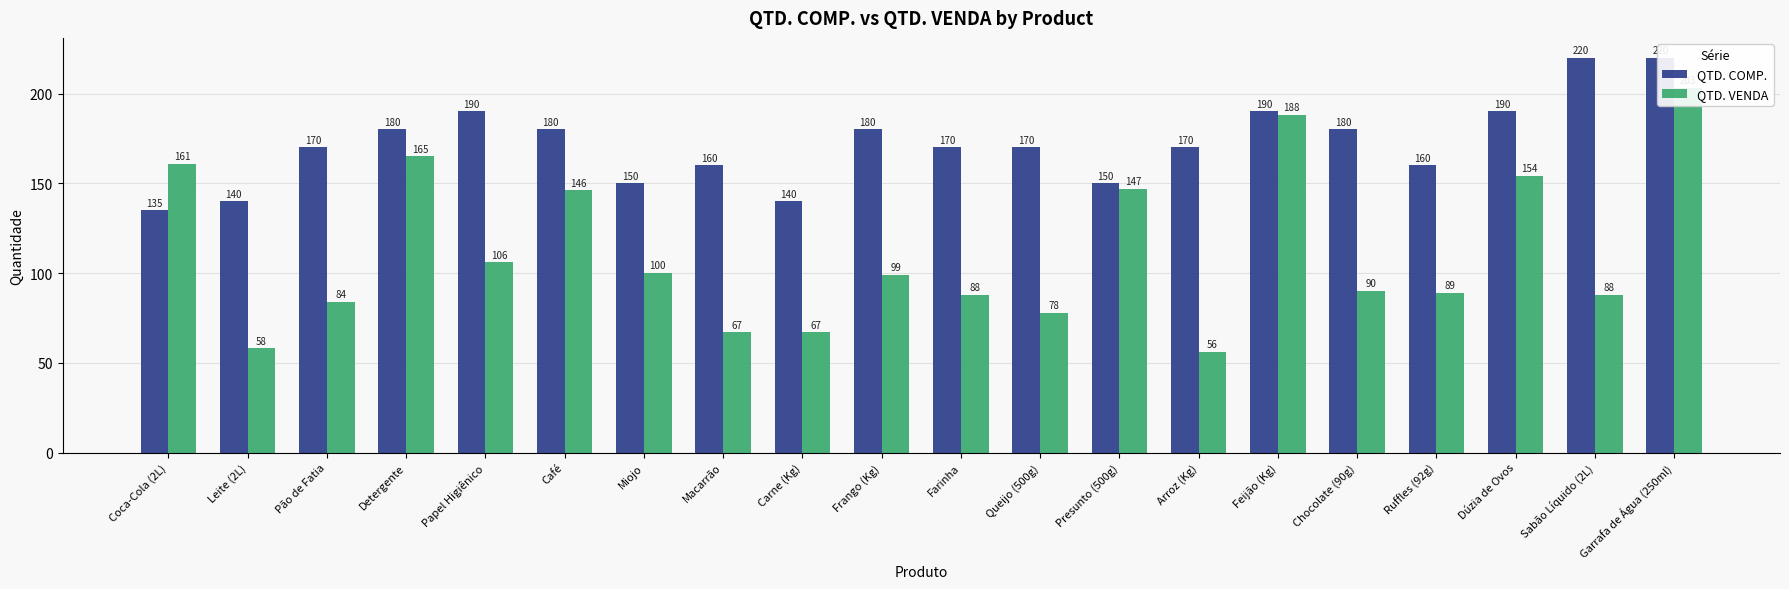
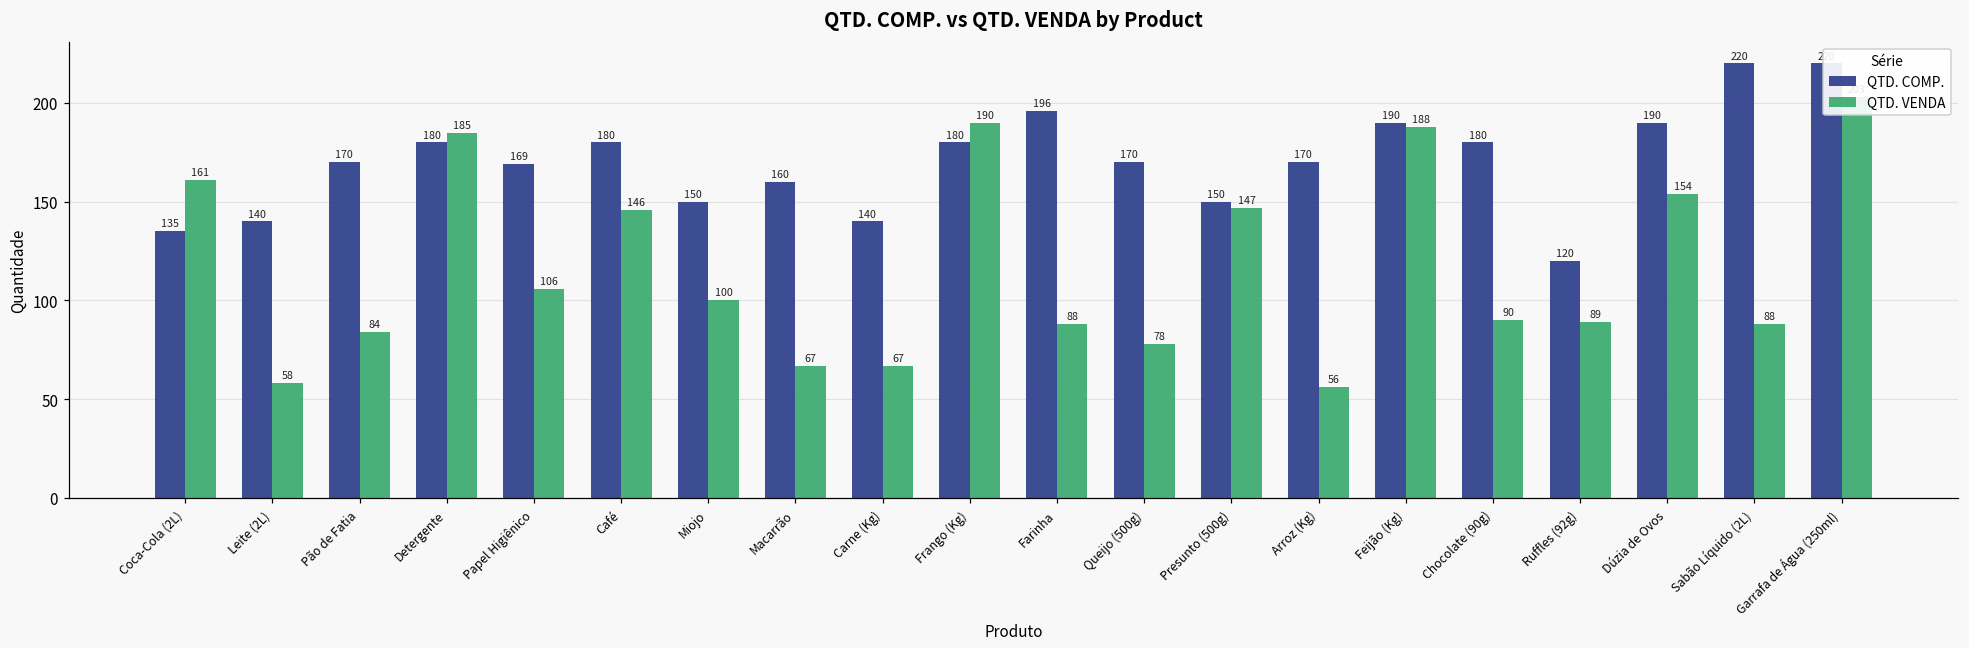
QTD. VENDA, Detergente: 165 -> 185
QTD. COMP., Papel Higiênico: 190 -> 169
QTD. VENDA, Frango (Kg): 99 -> 190
QTD. COMP., Farinha: 170 -> 196
QTD. COMP., Ruffles (92g): 160 -> 120
